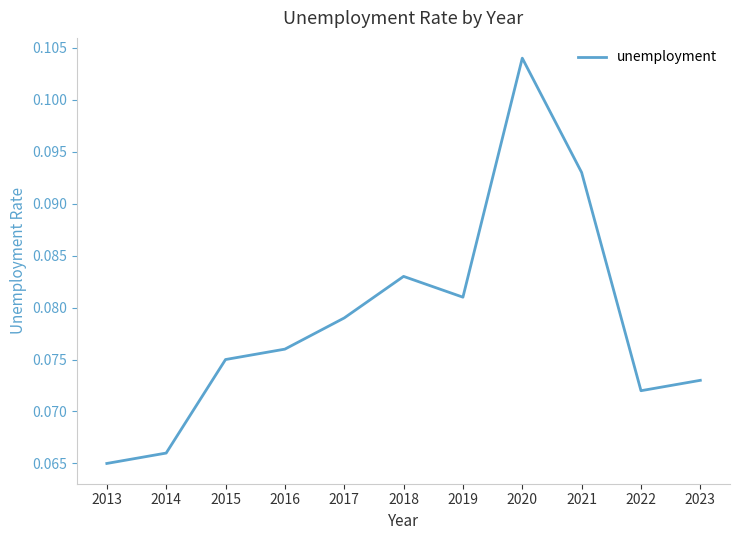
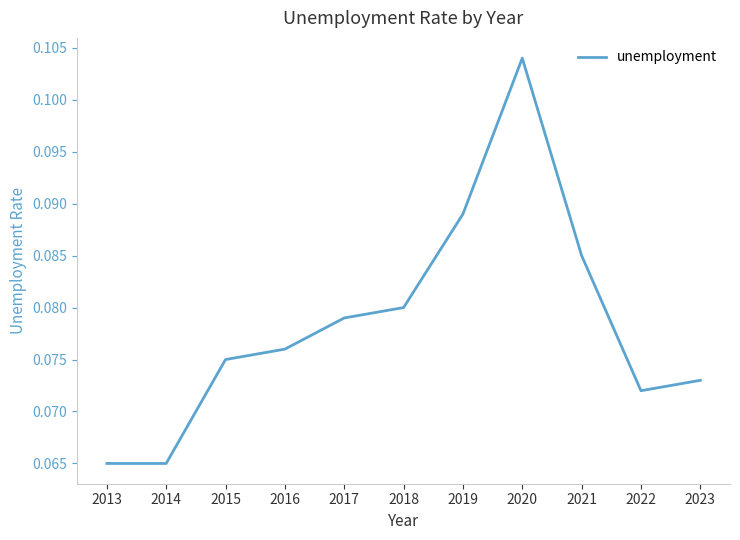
2014: 0.066 -> 0.065
2018: 0.083 -> 0.080
2019: 0.081 -> 0.089
2021: 0.093 -> 0.085
